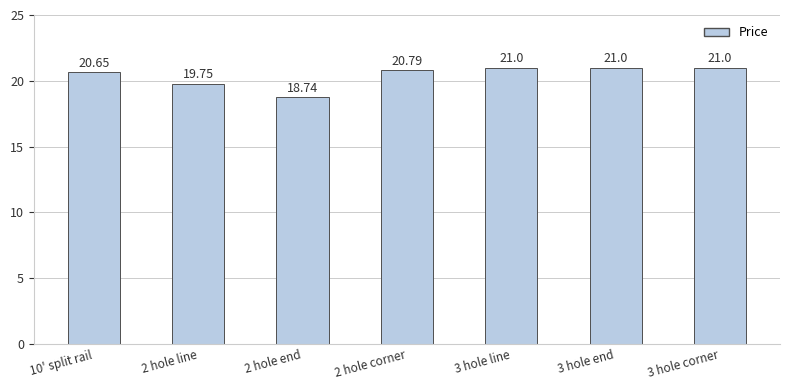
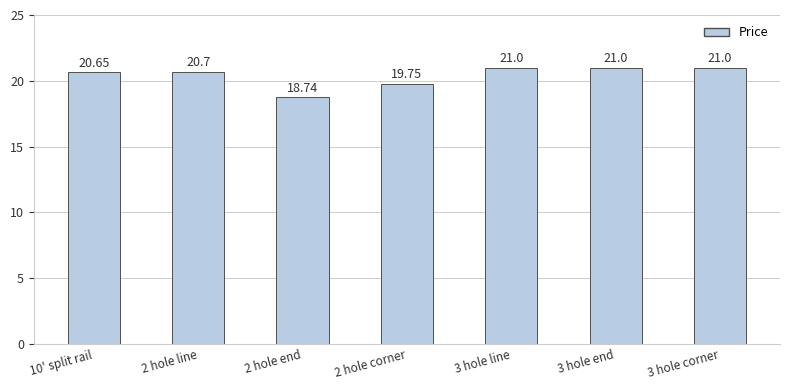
2 hole line: 19.75 -> 20.7
2 hole corner: 20.79 -> 19.75
